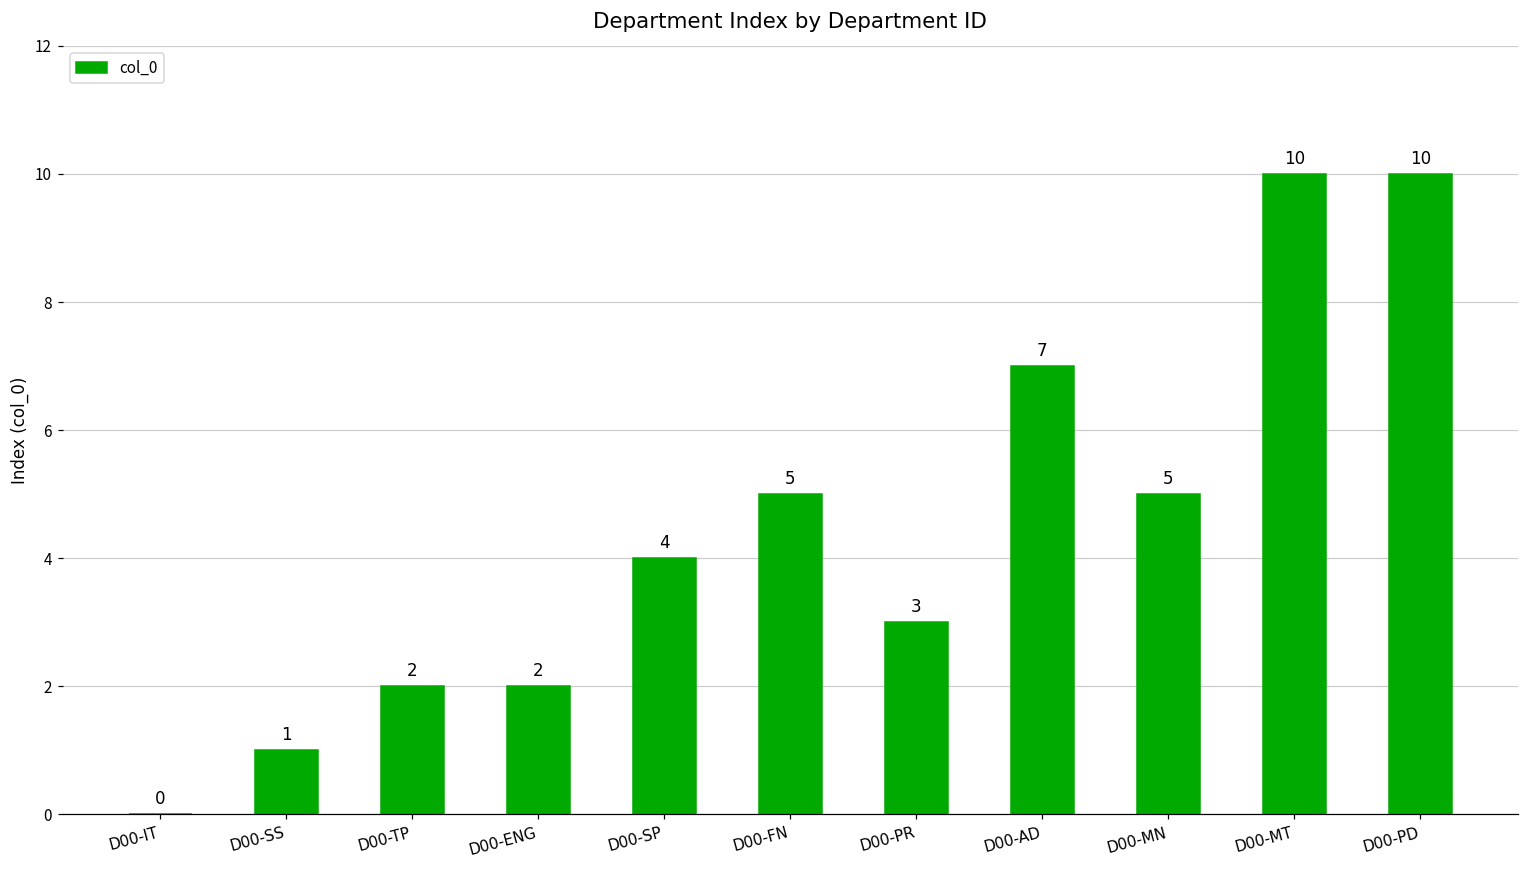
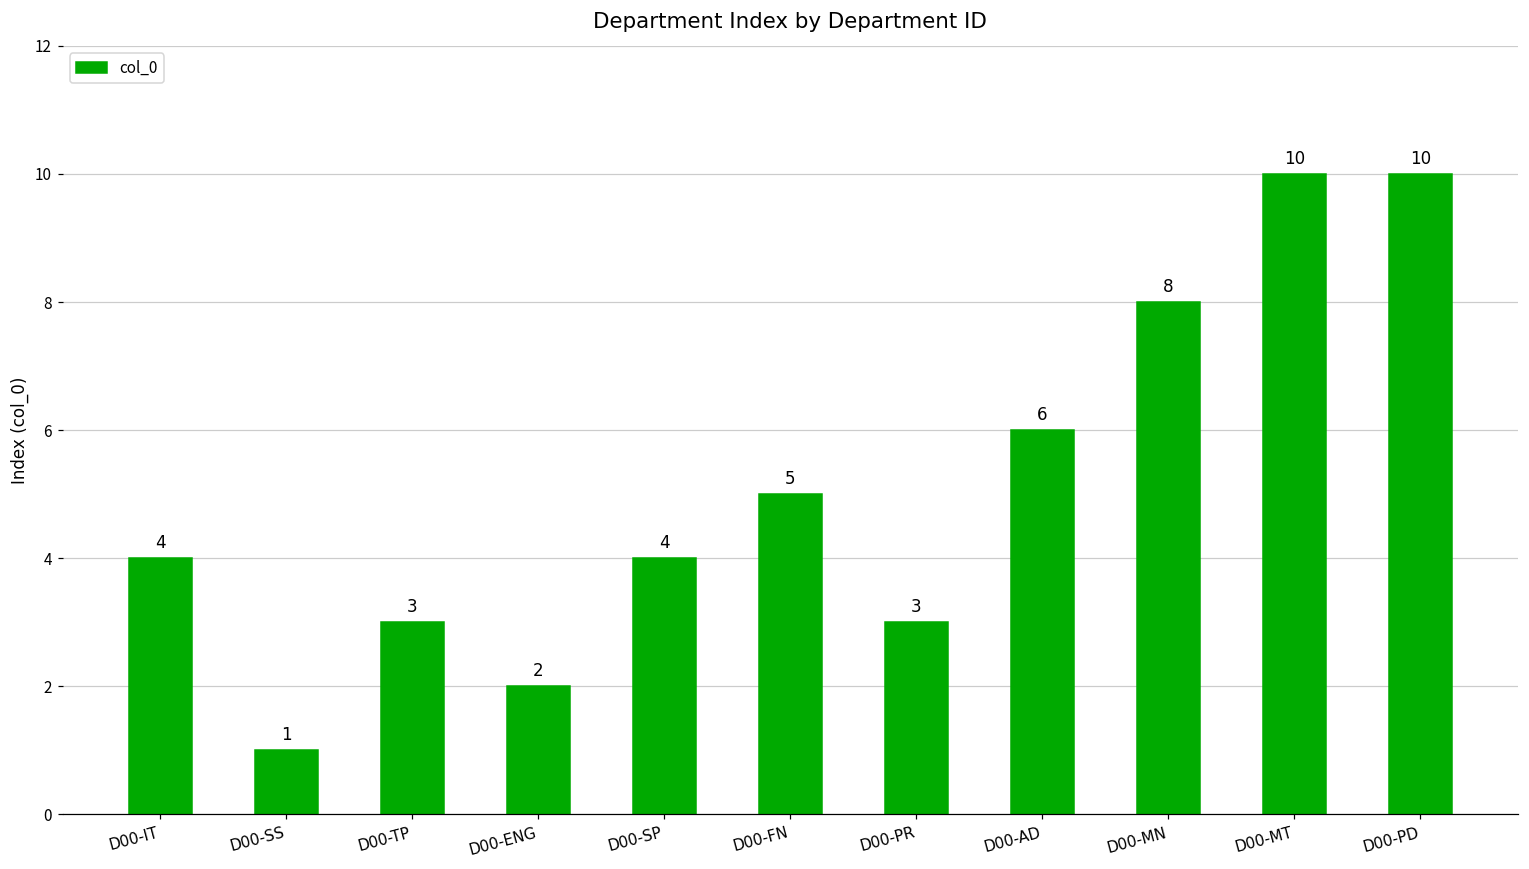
D00-IT: 0 -> 4
D00-TP: 2 -> 3
D00-AD: 7 -> 6
D00-MN: 5 -> 8
